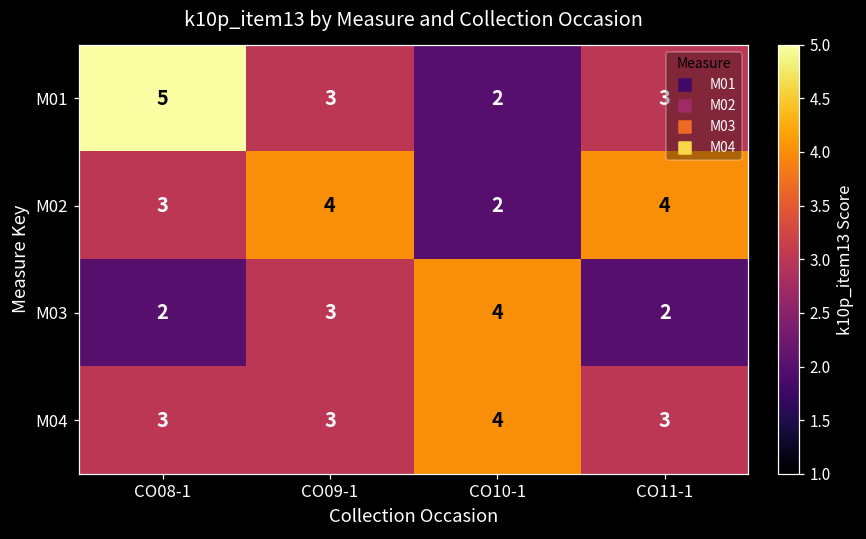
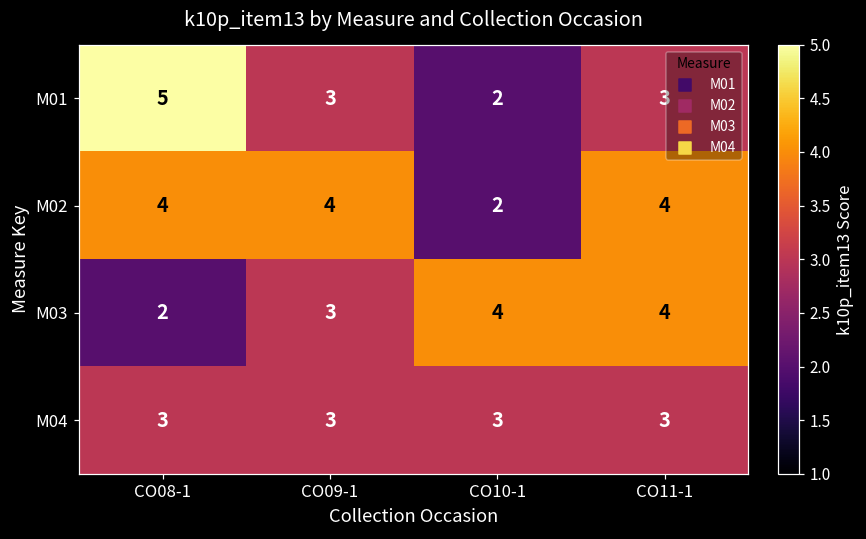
M02, CO08-1: 3 -> 4
M03, CO11-1: 2 -> 4
M04, CO10-1: 4 -> 3
